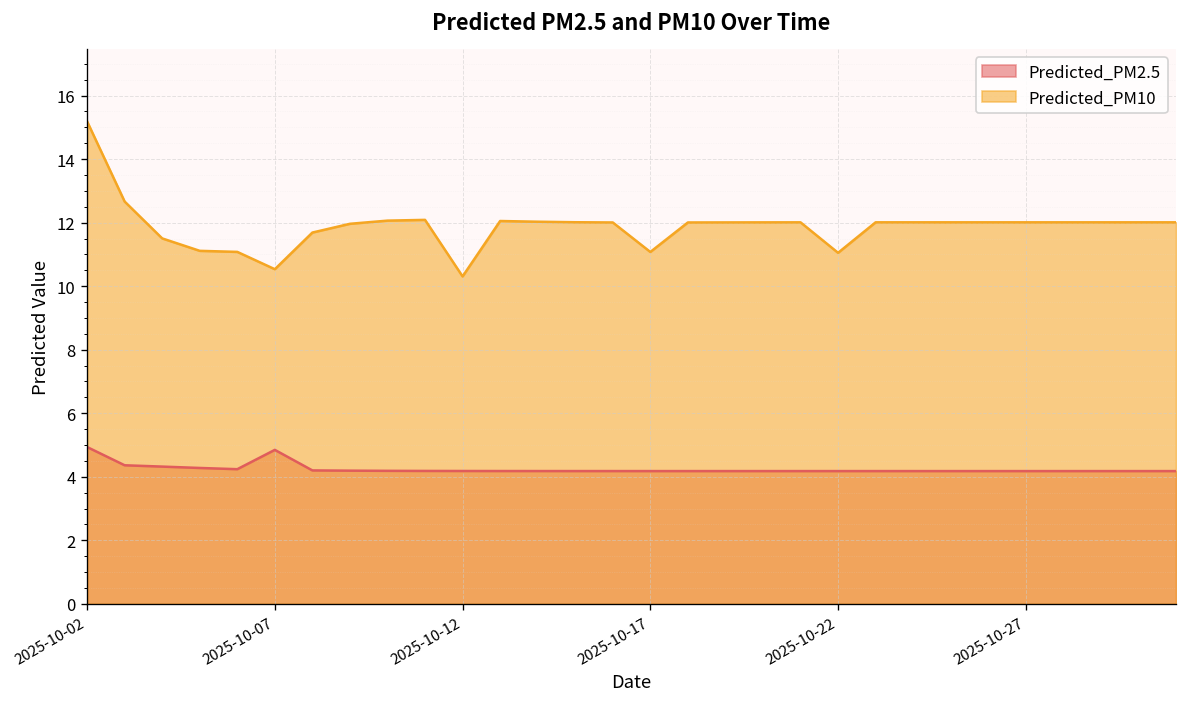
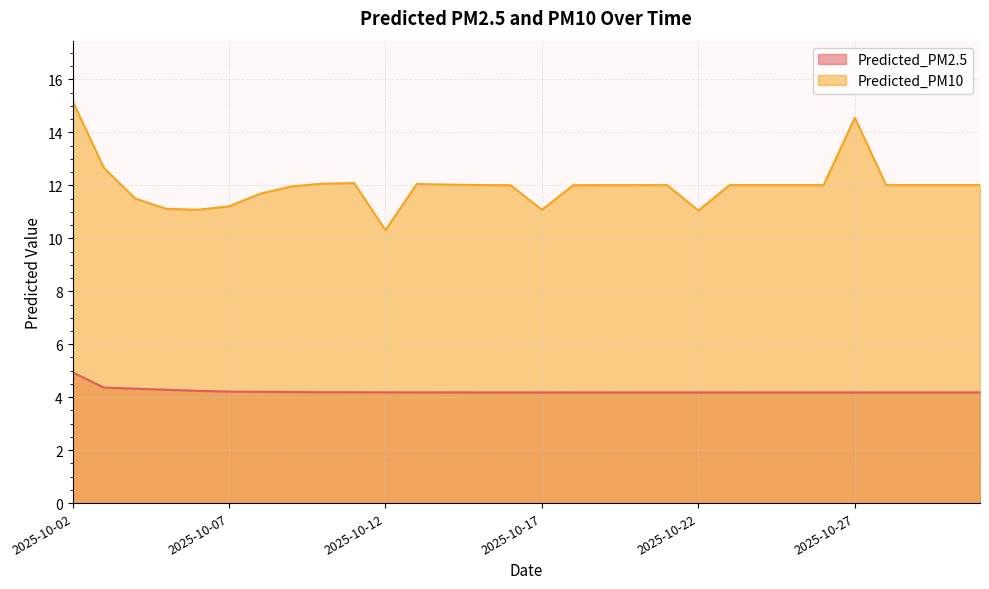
Predicted_PM2.5, 2025-10-07: 4.8 -> 4.2
Predicted_PM10, 2025-10-07: 10.5 -> 11.2
Predicted_PM10, 2025-10-27: 12.0 -> 14.6
